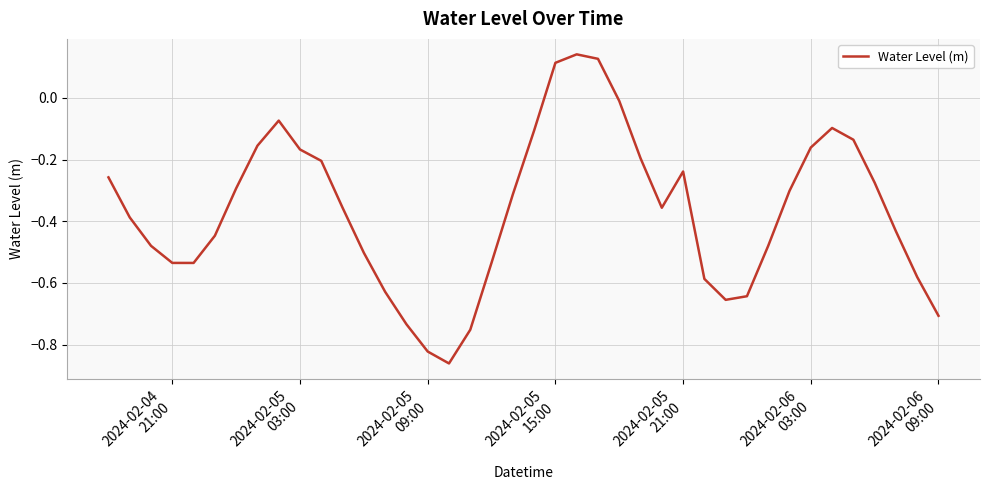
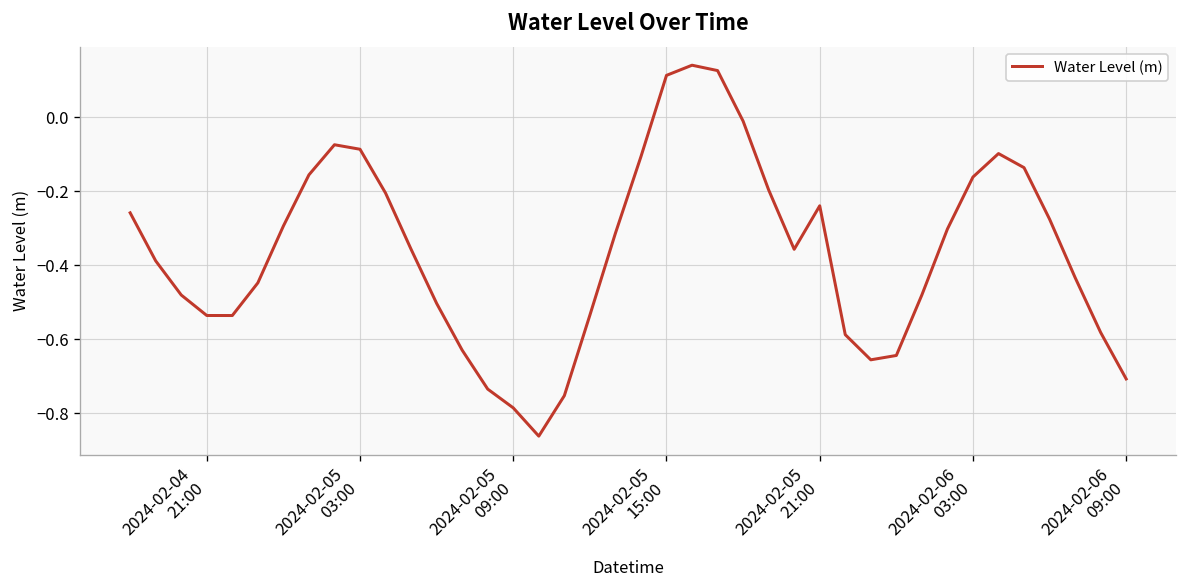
2024-02-05 03:00: -0.17 -> -0.09
2024-02-05 09:00: -0.82 -> -0.78
